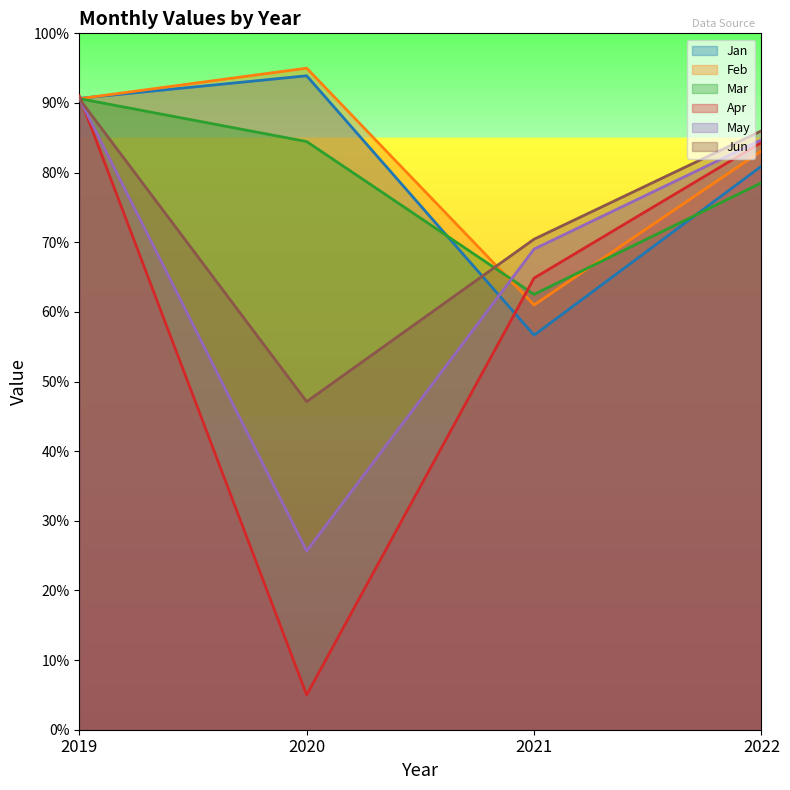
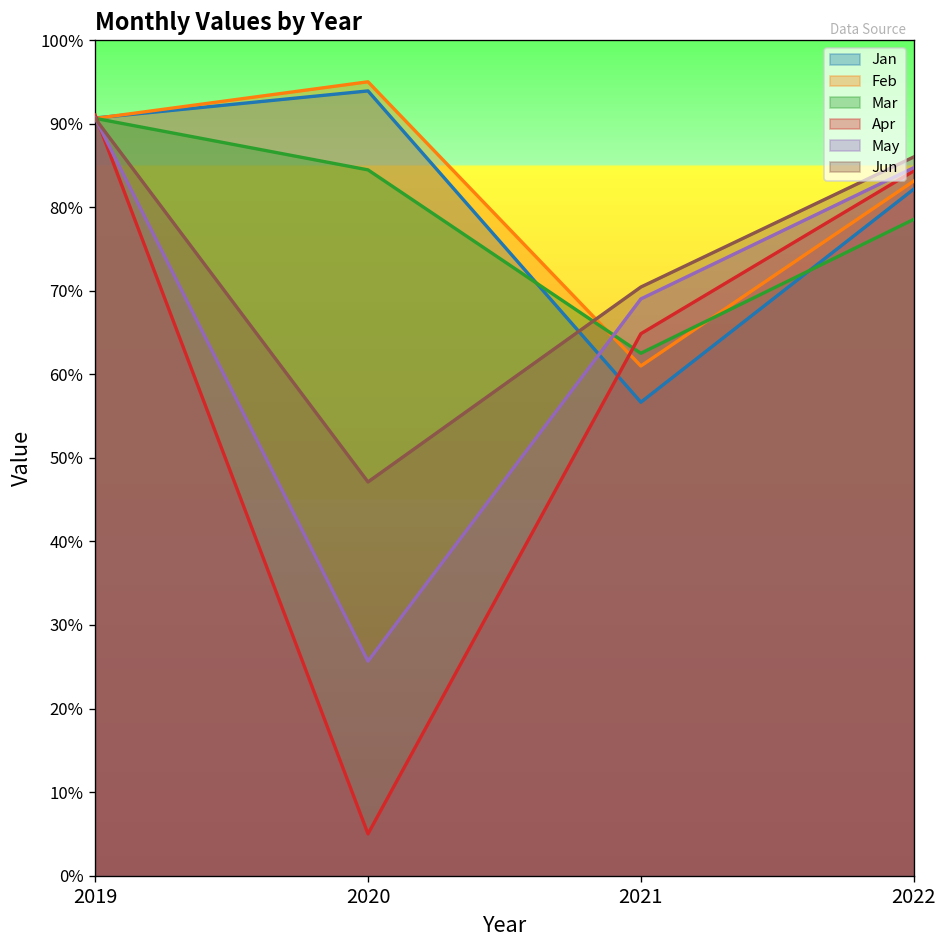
Jan, 2022: 81% -> 82%
